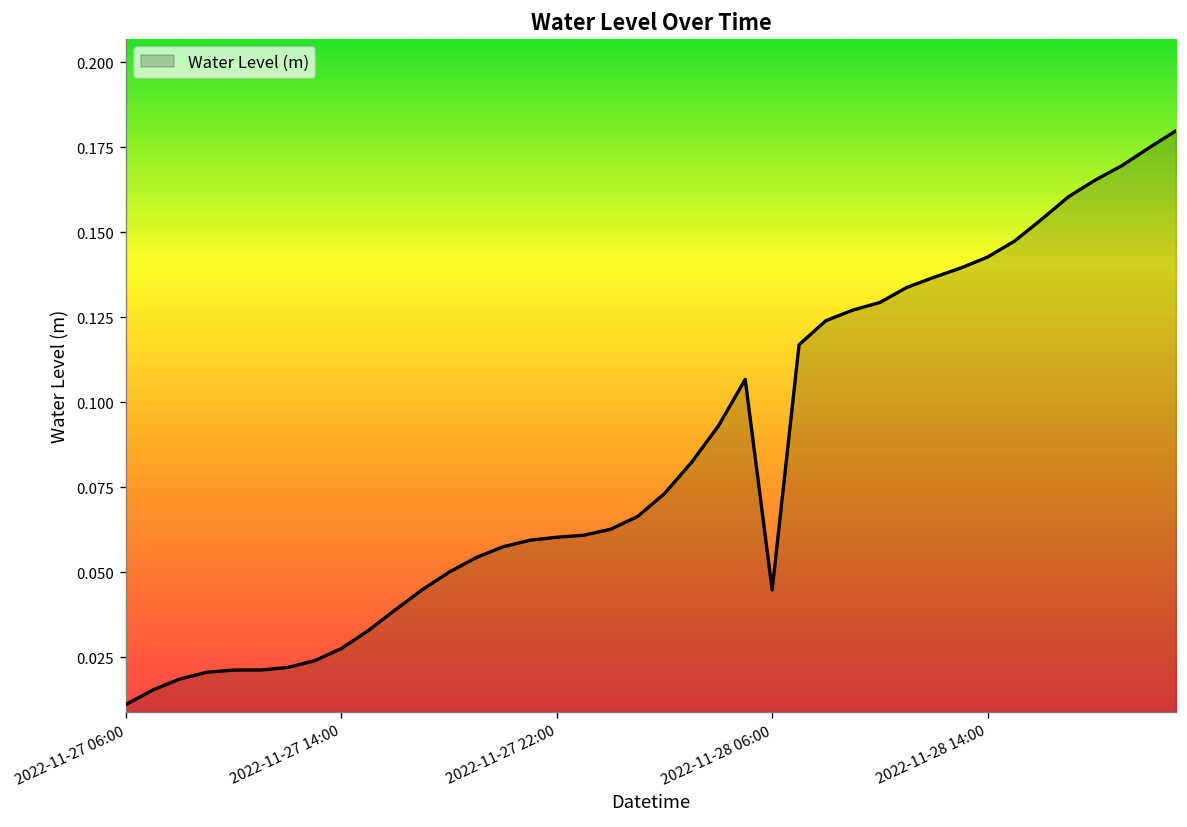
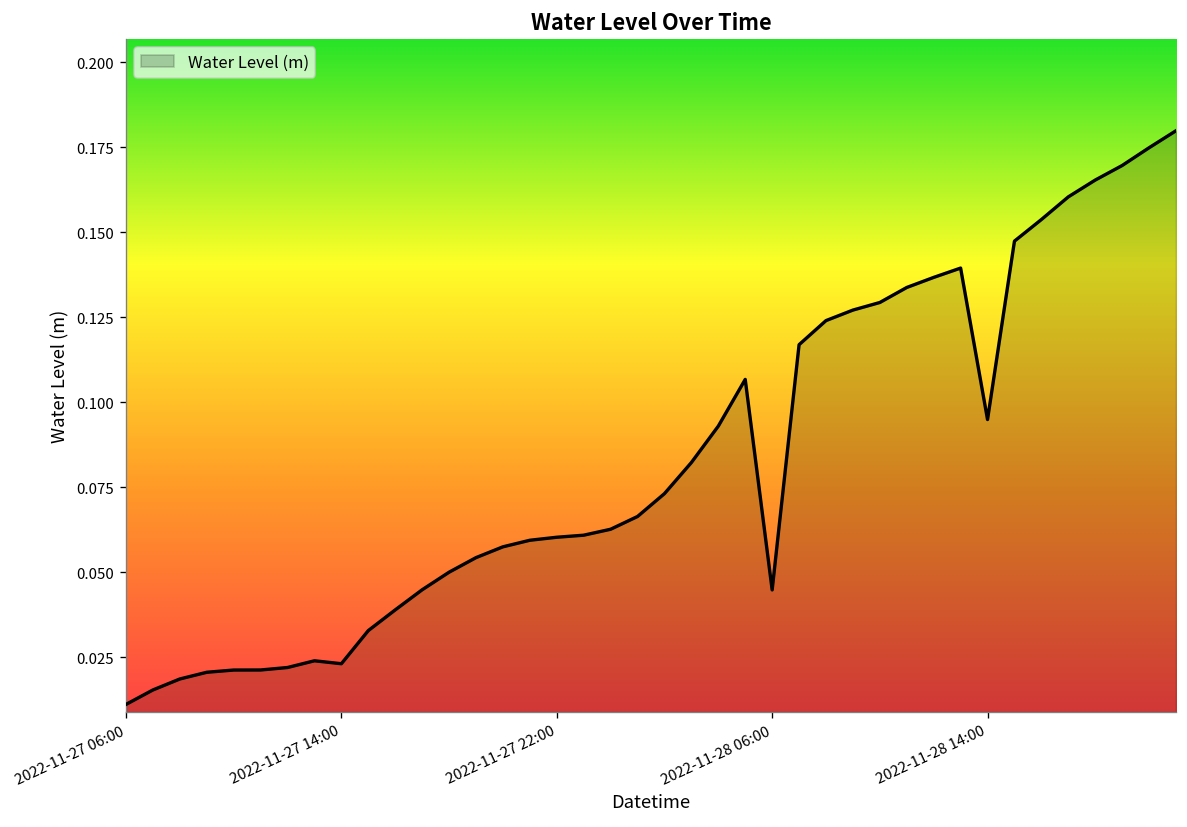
2022-11-27 14:00: 0.028 -> 0.023
2022-11-28 14:00: 0.143 -> 0.095
